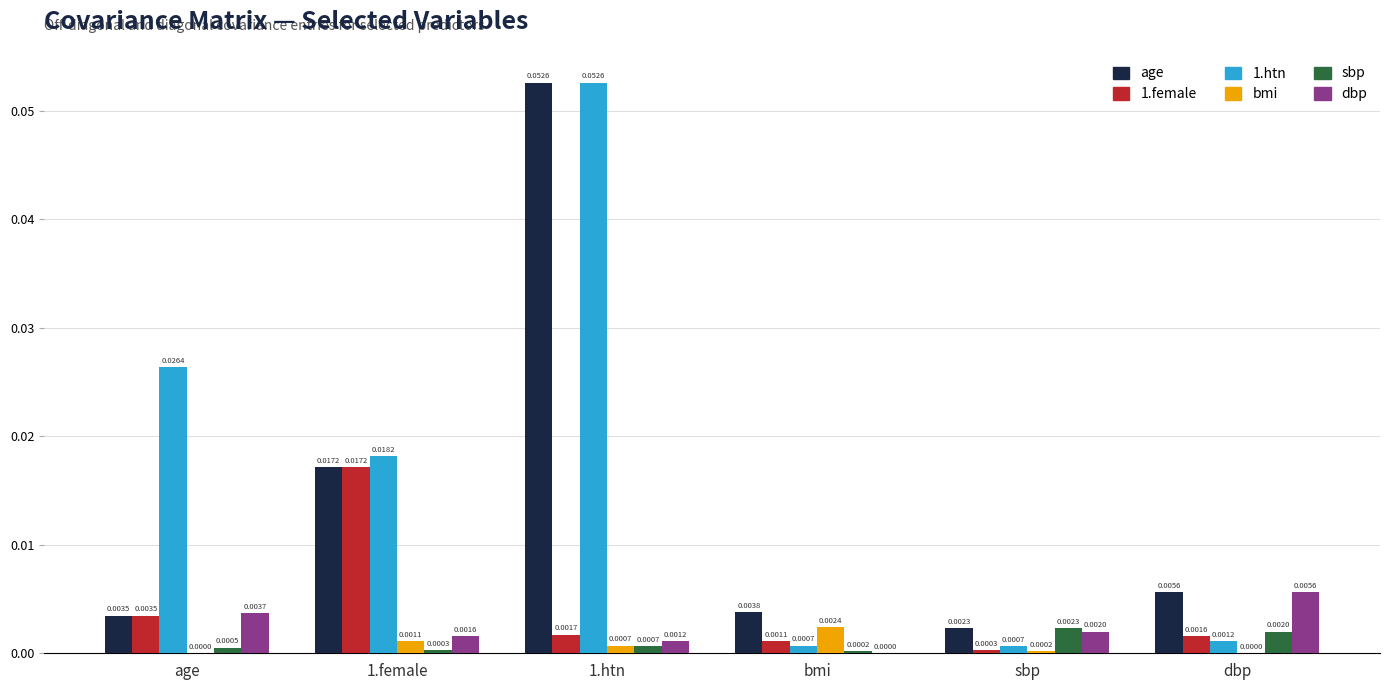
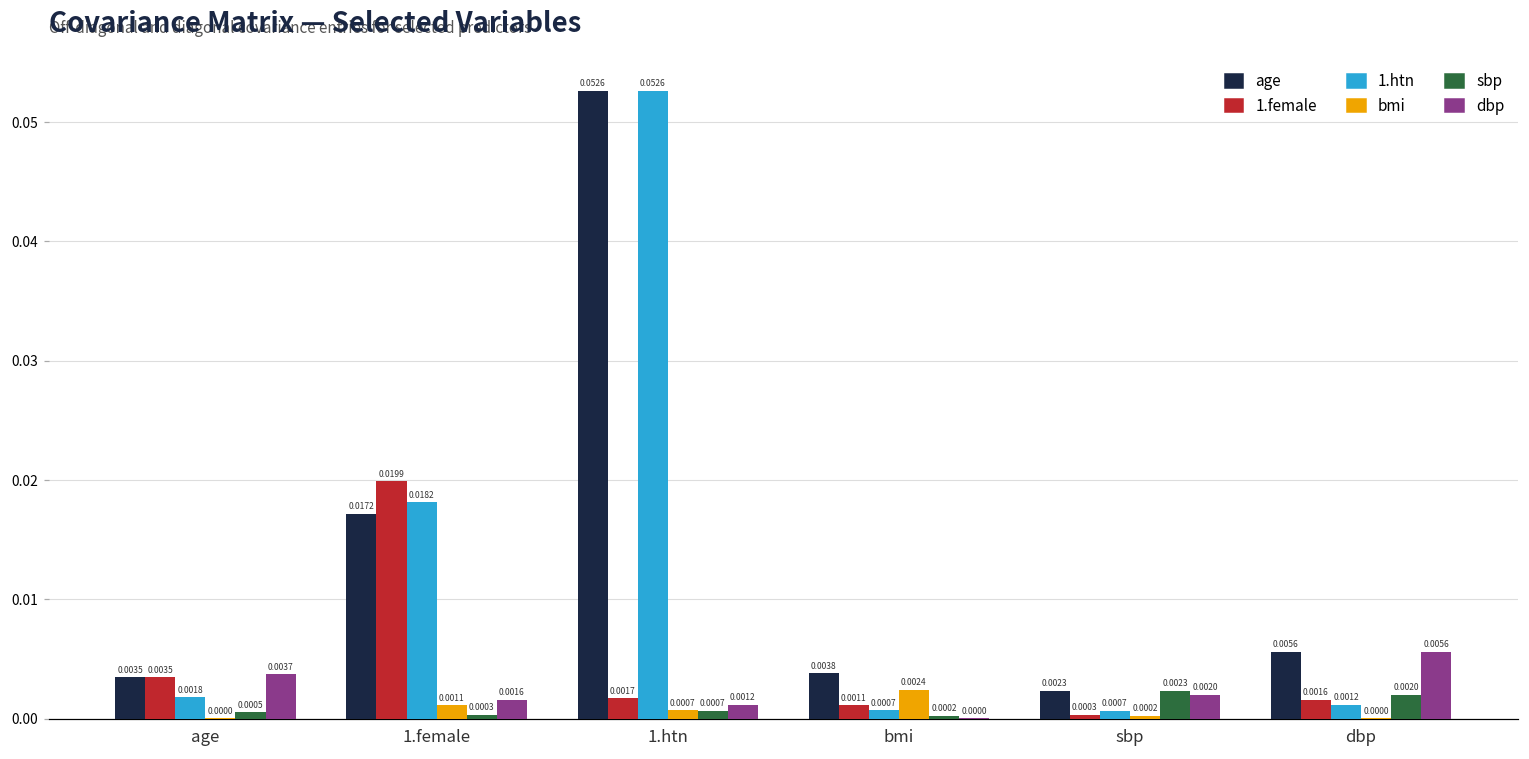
1.htn, age: 0.0264 -> 0.0018
1.female, 1.female: 0.0172 -> 0.0199
